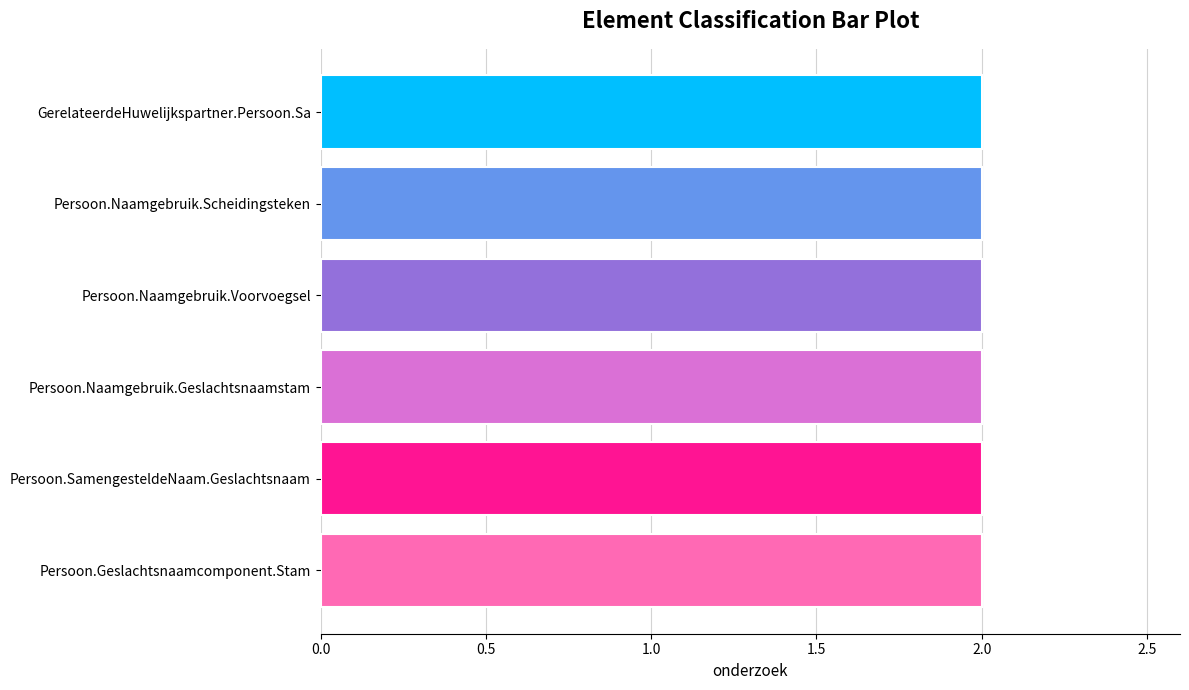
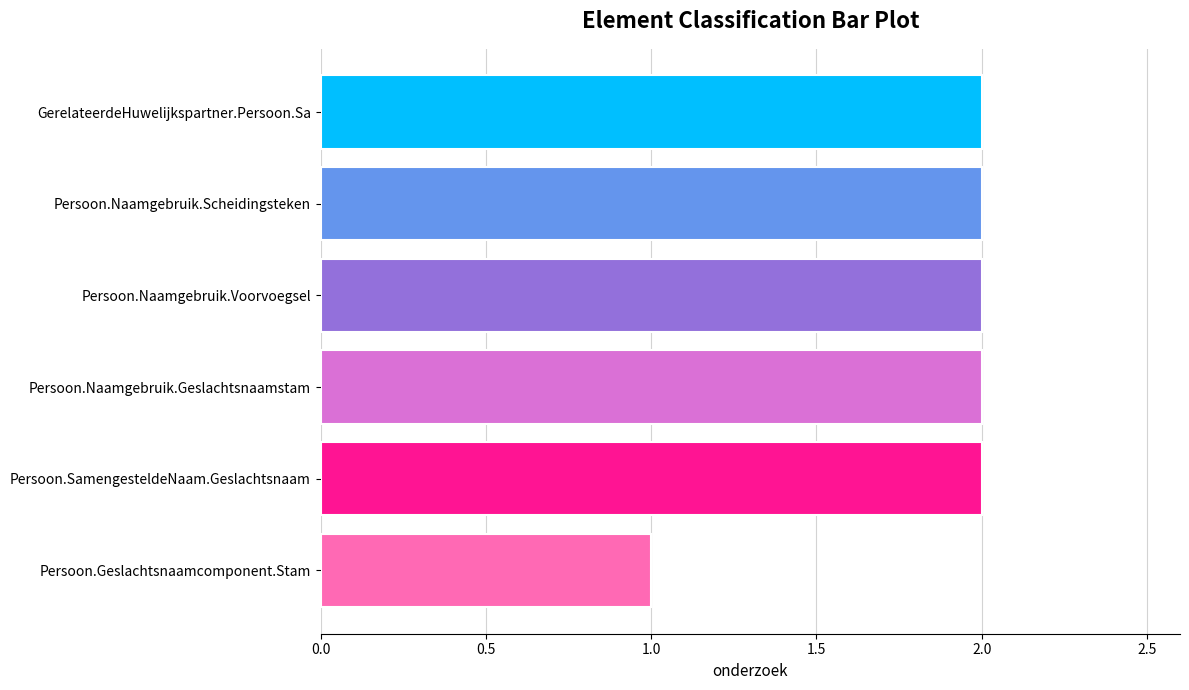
Persoon.Geslachtsnaamcomponent.Stam: 2 -> 1
